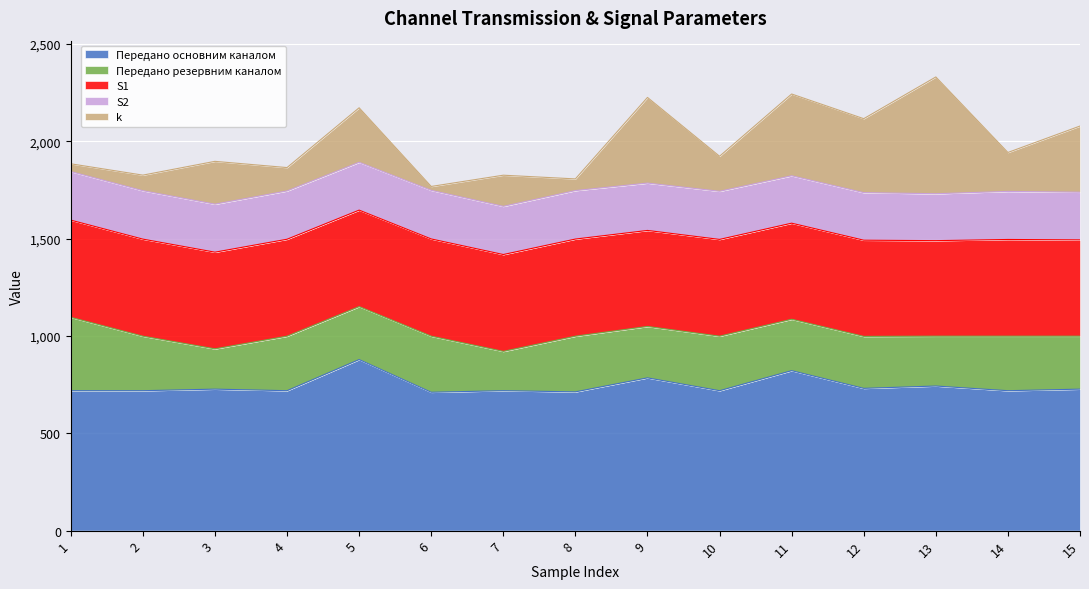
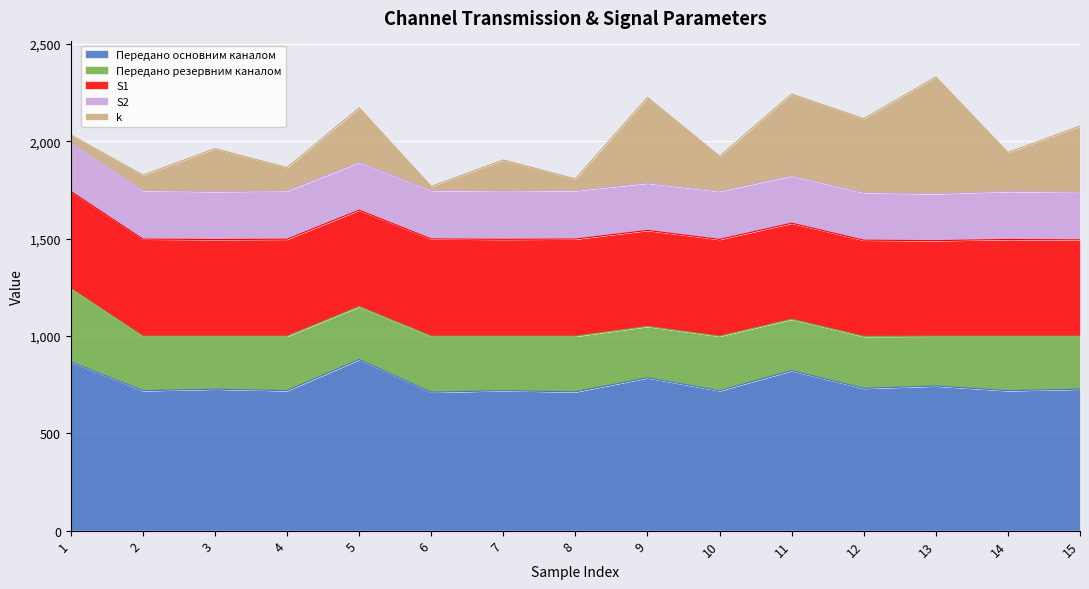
Передано основним каналом, 1: 720 -> 870
Передано резервним каналом, 3: 210 -> 270
Передано резервним каналом, 7: 200 -> 280
